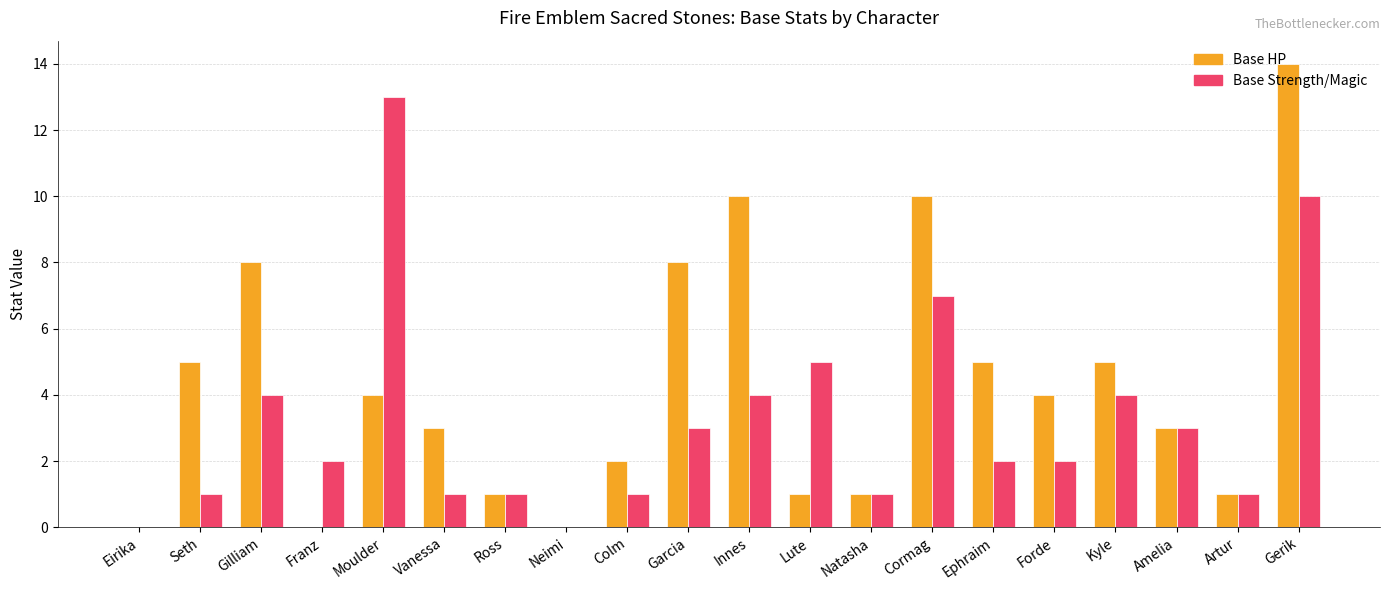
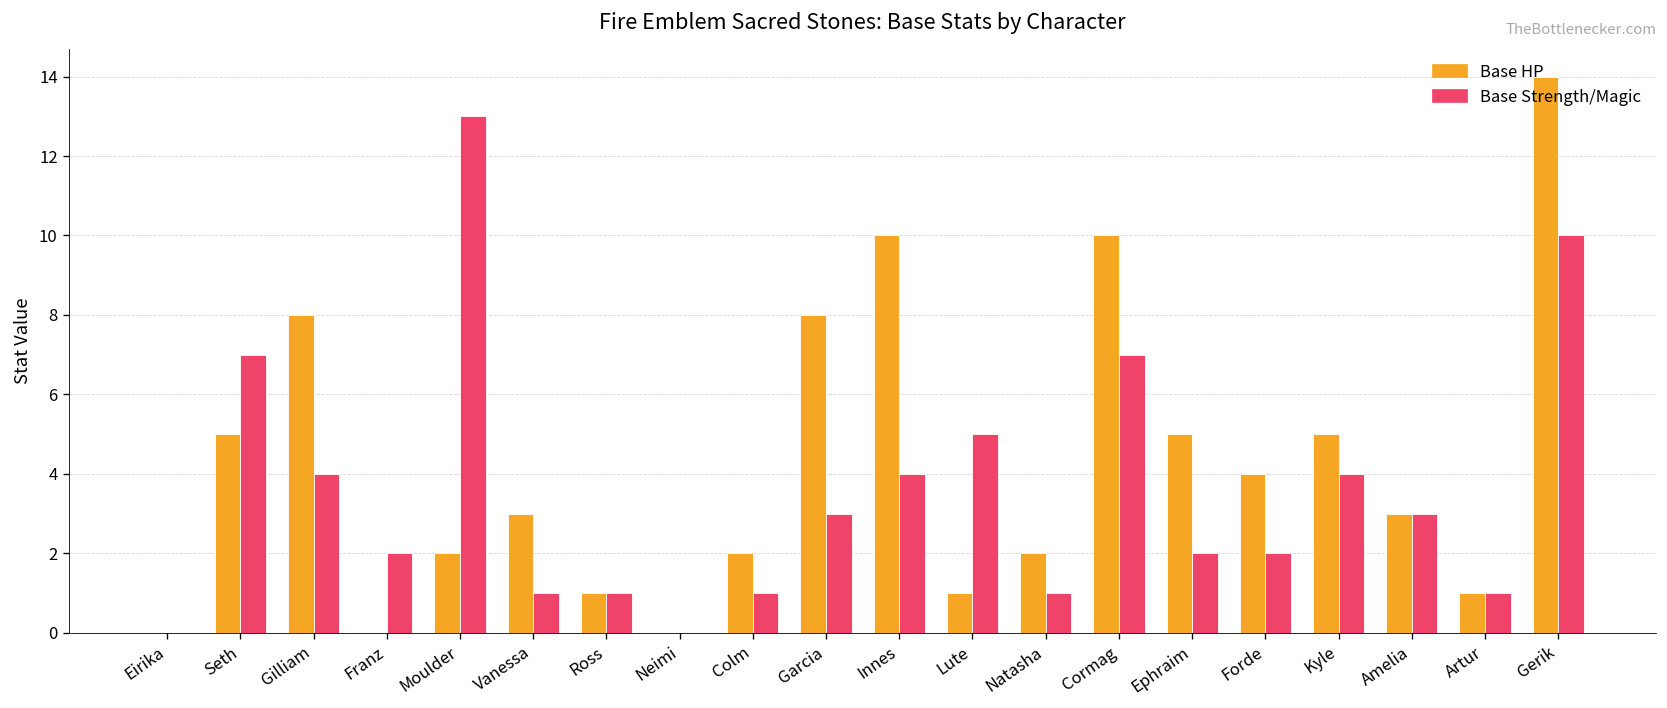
Base Strength/Magic, Seth: 1 -> 7
Base HP, Moulder: 4 -> 2
Base HP, Natasha: 1 -> 2
